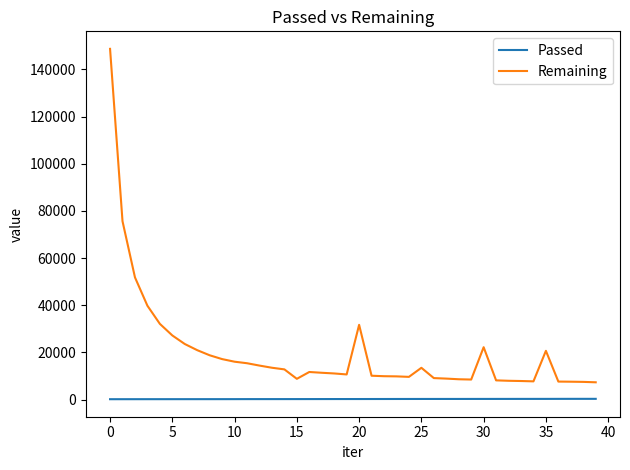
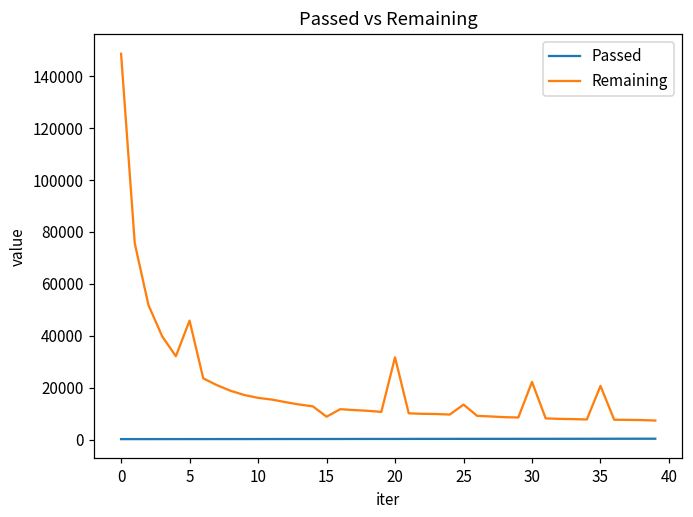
Remaining, 5: 27000 -> 46000
